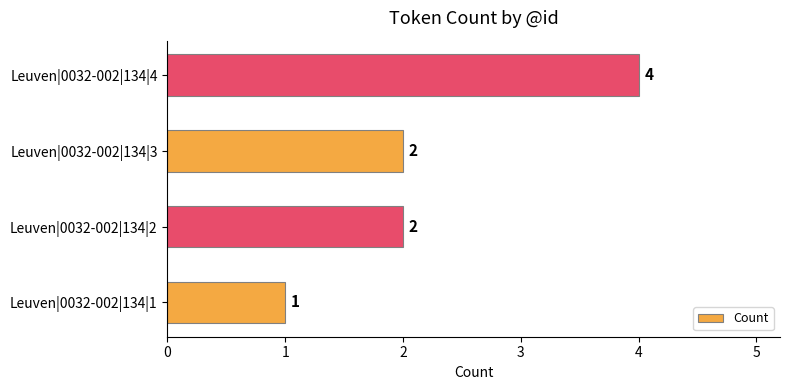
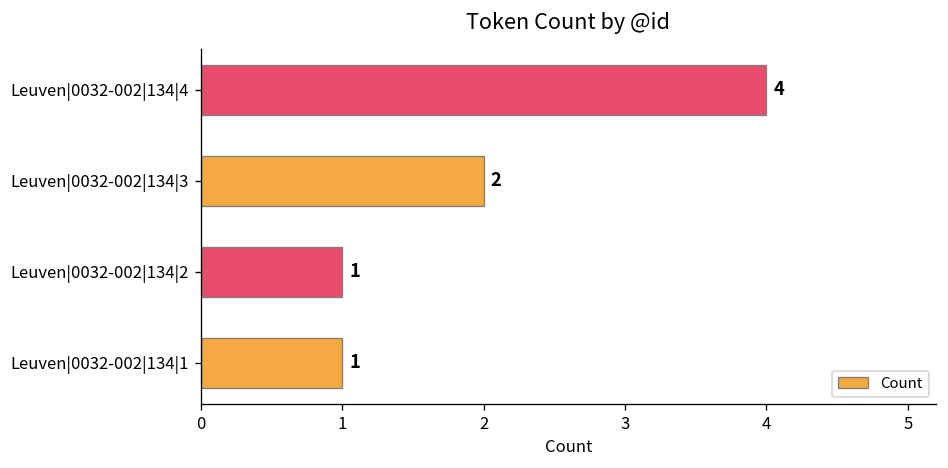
Leuven|0032-002|134|2: 2 -> 1
